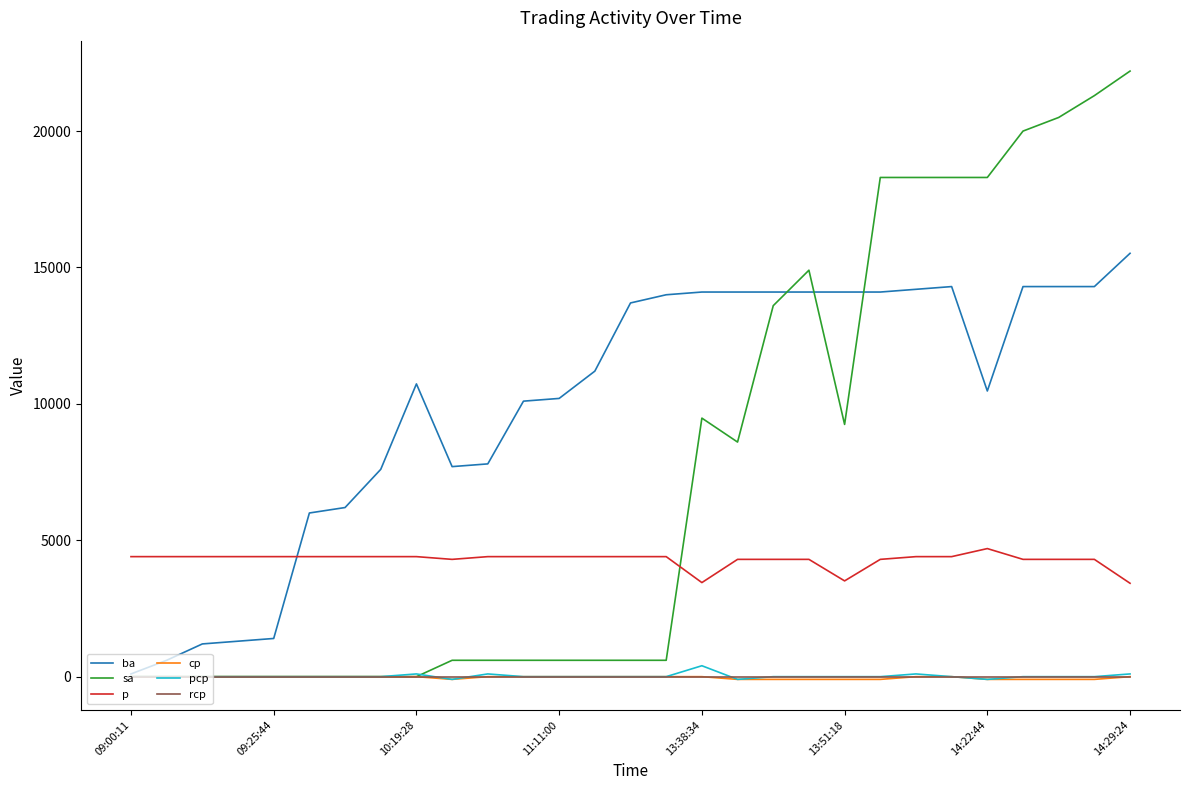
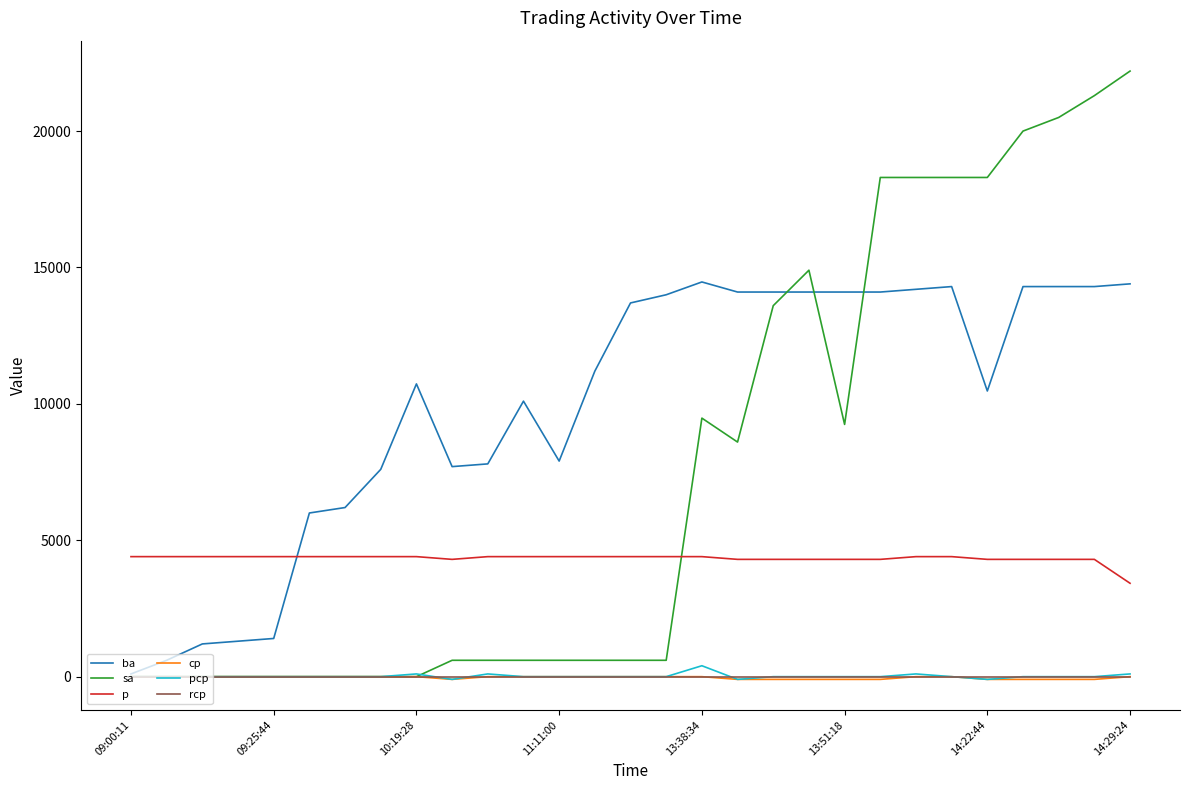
ba, 11:11:00: 10200 -> 7900
ba, 13:38:34: 14100 -> 14500
p, 13:38:34: 3400 -> 4400
p, 13:51:18: 3500 -> 4300
p, 14:22:44: 4700 -> 4300
ba, 14:29:24: 15500 -> 14400
